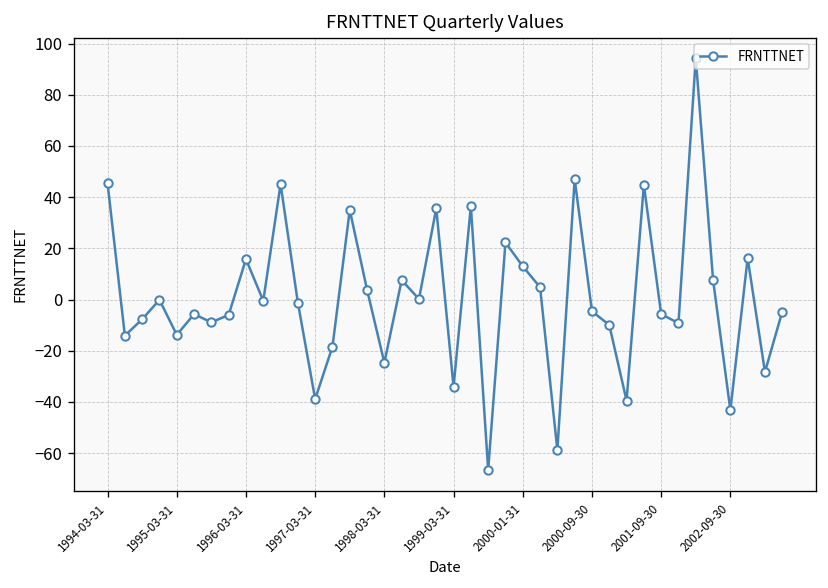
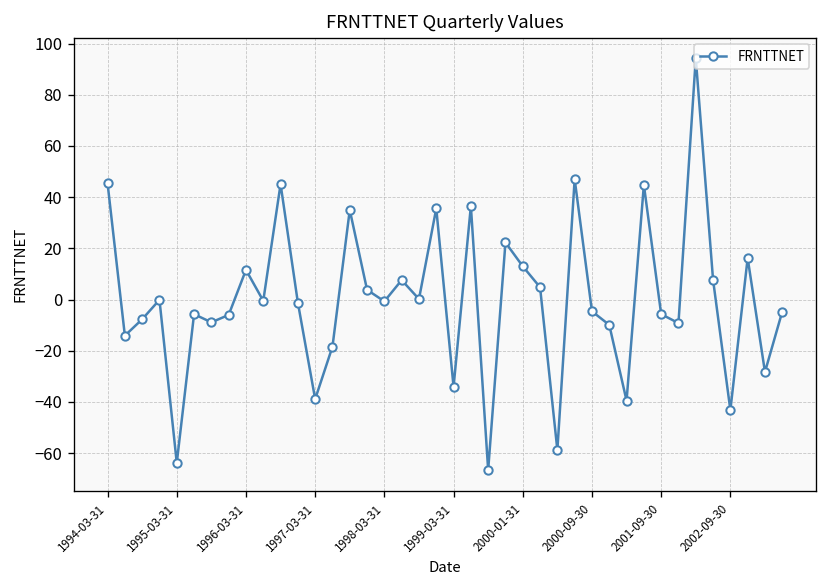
1995-03-31: -14 -> -64
1996-03-31: 16 -> 12
1998-03-31: -25 -> -1
